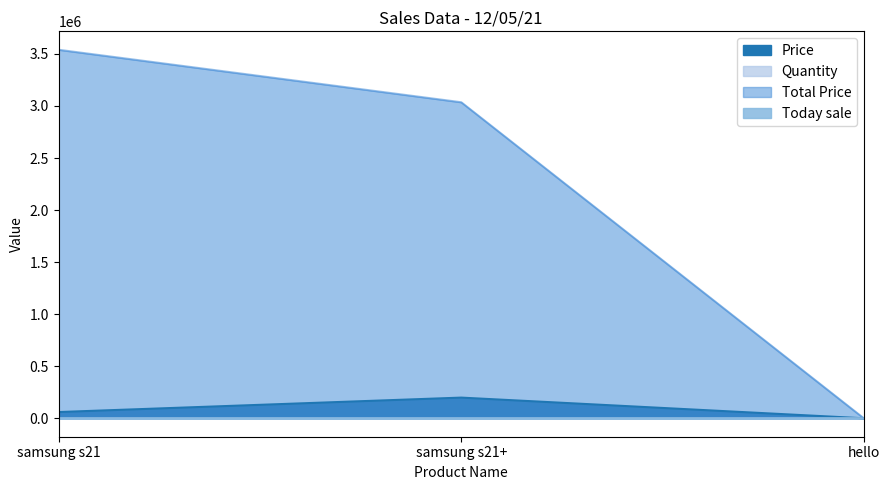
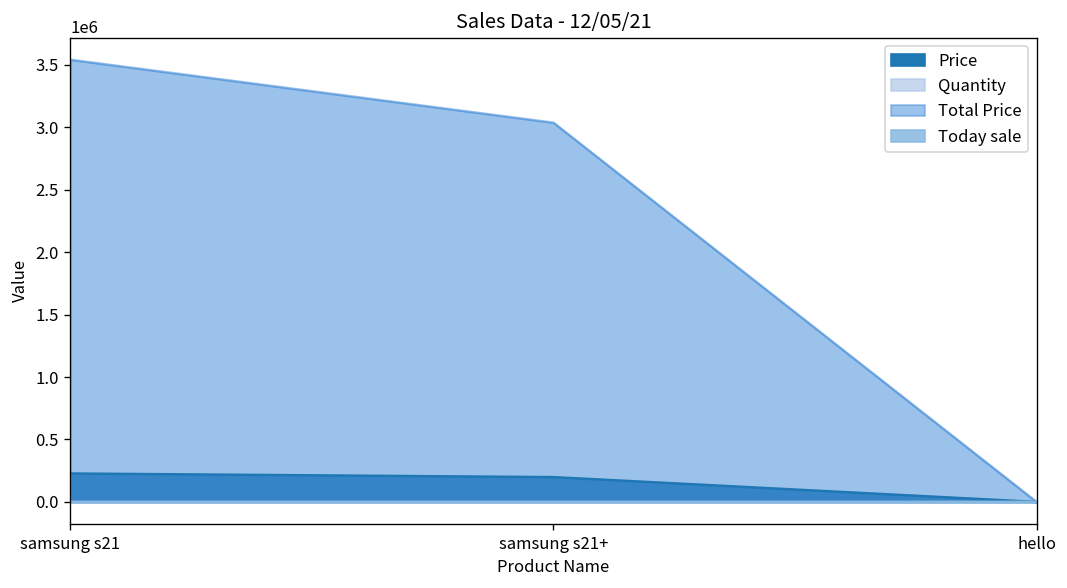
Price, samsung s21: 60000 -> 230000
